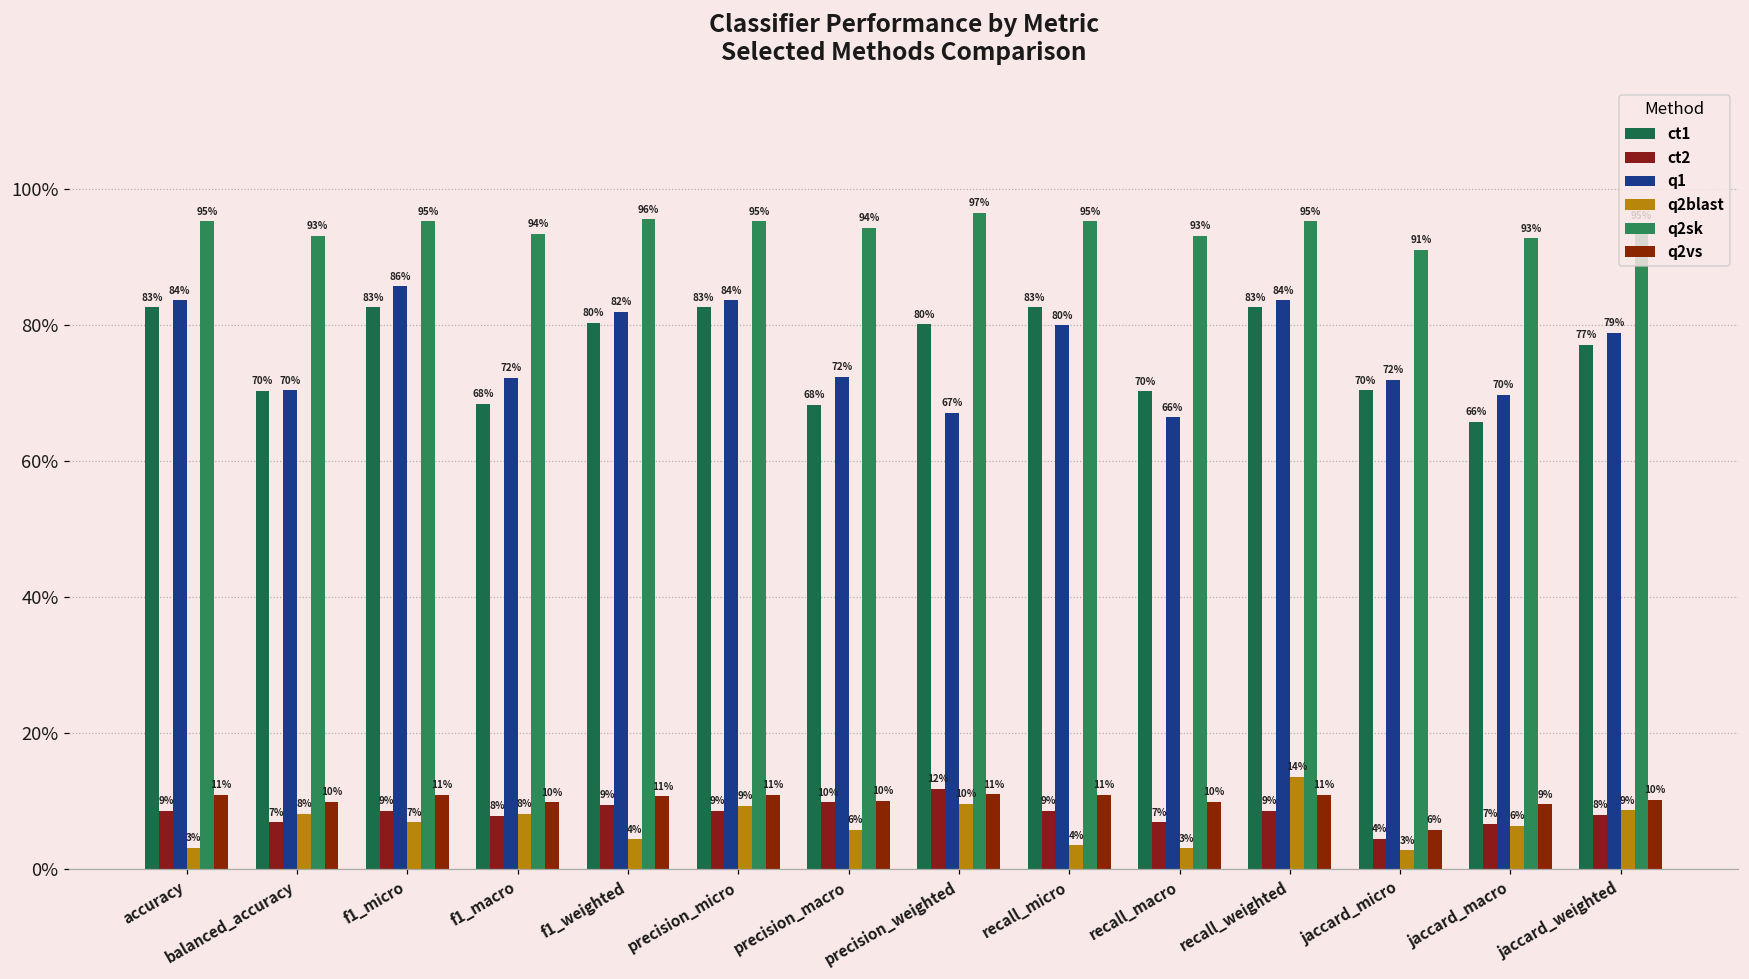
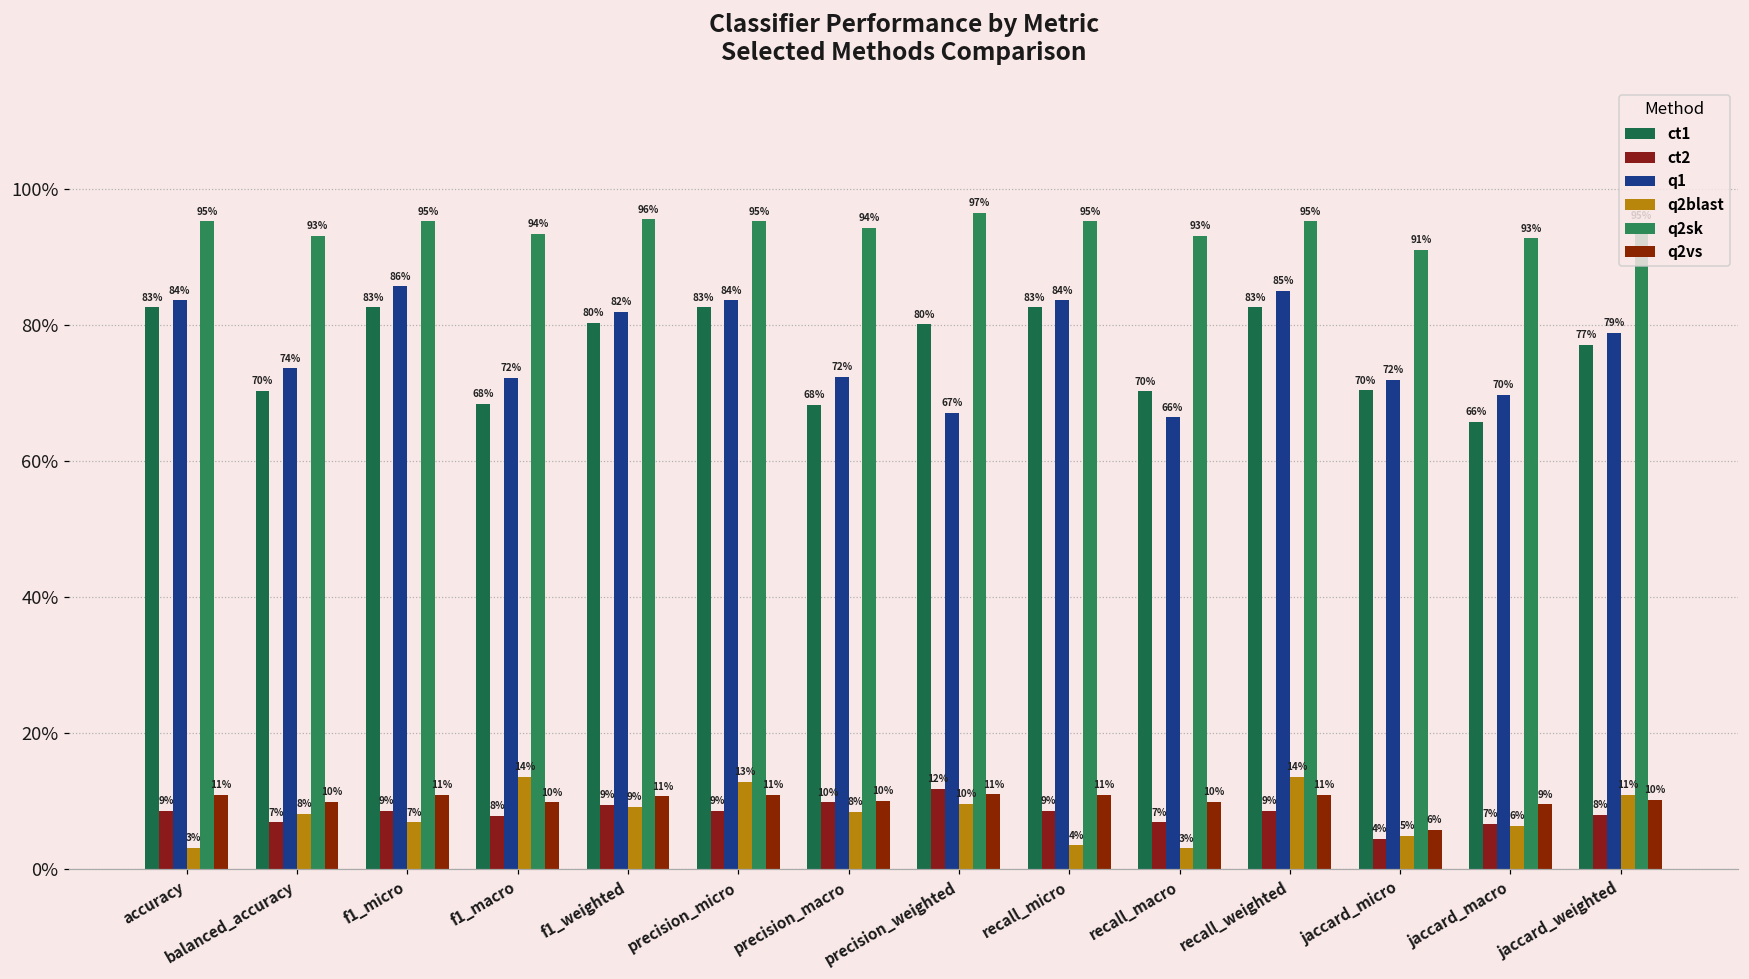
q1, balanced_accuracy: 70% -> 74%
q2blast, f1_macro: 8% -> 14%
q2blast, f1_weighted: 4% -> 9%
q2blast, precision_micro: 9% -> 13%
q2blast, precision_macro: 6% -> 8%
q1, recall_micro: 80% -> 84%
q1, recall_weighted: 84% -> 85%
q2blast, jaccard_micro: 3% -> 5%
q2blast, jaccard_weighted: 9% -> 11%
